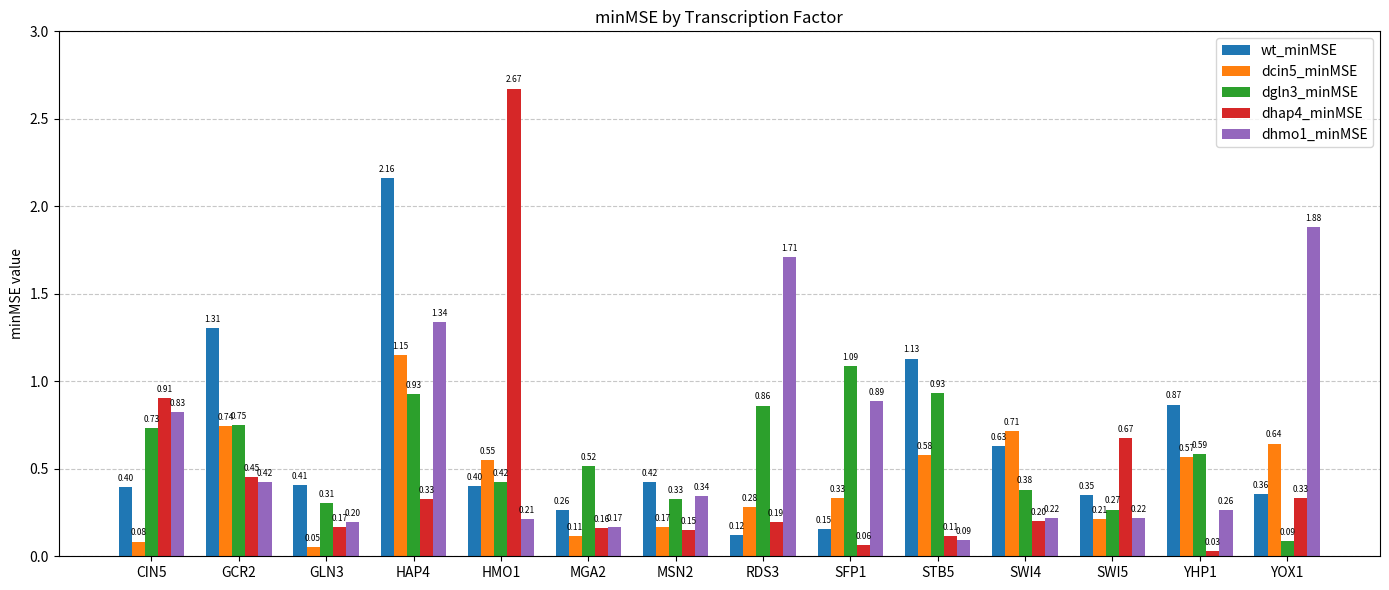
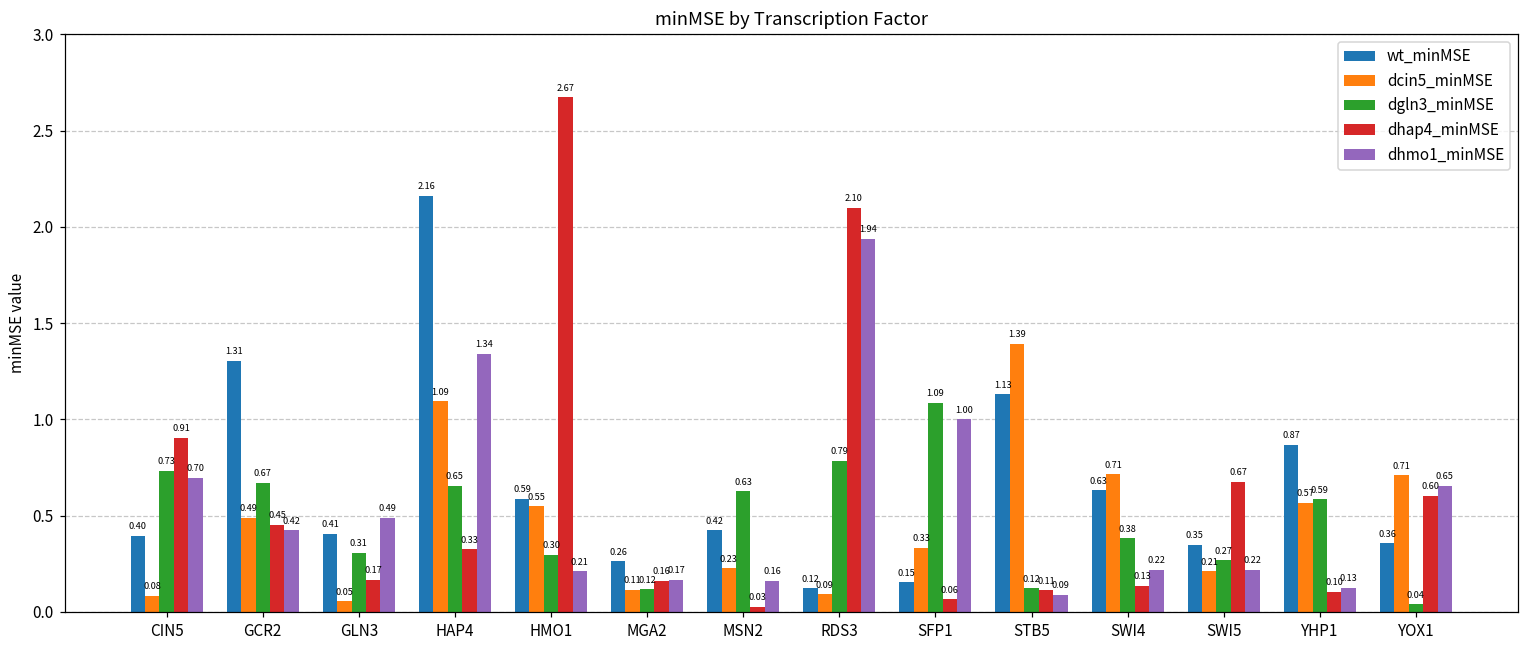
dhmo1_minMSE, CIN5: 0.83 -> 0.70
dcin5_minMSE, GCR2: 0.74 -> 0.49
dgln3_minMSE, GCR2: 0.75 -> 0.67
dhmo1_minMSE, GLN3: 0.20 -> 0.49
dcin5_minMSE, HAP4: 1.15 -> 1.09
dgln3_minMSE, HAP4: 0.93 -> 0.65
wt_minMSE, HMO1: 0.40 -> 0.59
dgln3_minMSE, HMO1: 0.42 -> 0.30
dgln3_minMSE, MGA2: 0.52 -> 0.12
dcin5_minMSE, MSN2: 0.17 -> 0.23
dgln3_minMSE, MSN2: 0.33 -> 0.63
dhap4_minMSE, MSN2: 0.15 -> 0.03
dhmo1_minMSE, MSN2: 0.34 -> 0.16
dcin5_minMSE, RDS3: 0.28 -> 0.09
dgln3_minMSE, RDS3: 0.86 -> 0.79
dhap4_minMSE, RDS3: 0.19 -> 2.10
dhmo1_minMSE, RDS3: 1.71 -> 1.94
dhmo1_minMSE, SFP1: 0.89 -> 1.00
dcin5_minMSE, STB5: 0.58 -> 1.39
dgln3_minMSE, STB5: 0.93 -> 0.12
dhap4_minMSE, SWI4: 0.20 -> 0.13
dhap4_minMSE, YHP1: 0.03 -> 0.10
dhmo1_minMSE, YHP1: 0.26 -> 0.13
dcin5_minMSE, YOX1: 0.64 -> 0.71
dgln3_minMSE, YOX1: 0.09 -> 0.04
dhap4_minMSE, YOX1: 0.33 -> 0.60
dhmo1_minMSE, YOX1: 1.88 -> 0.65
